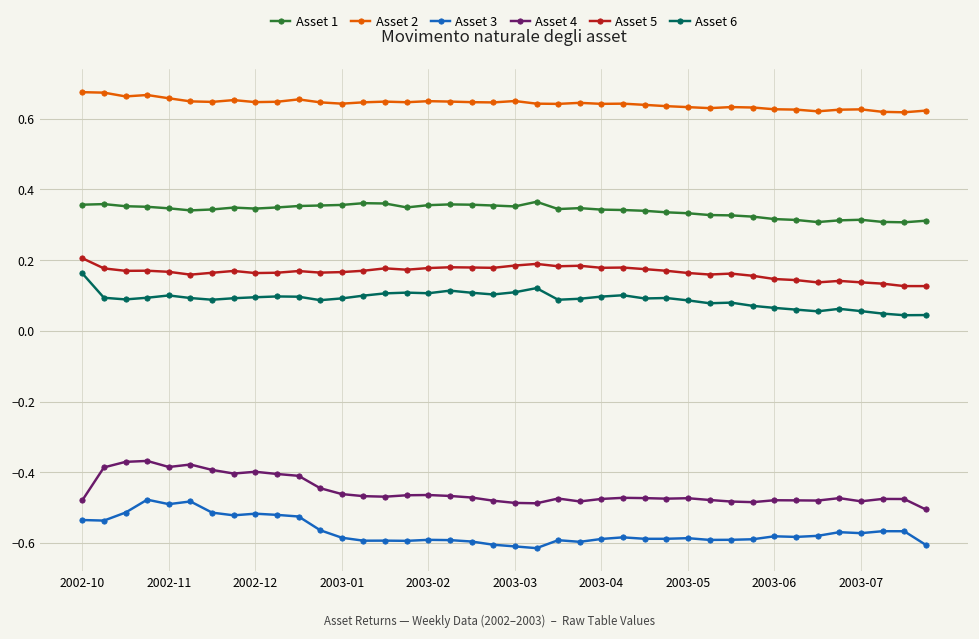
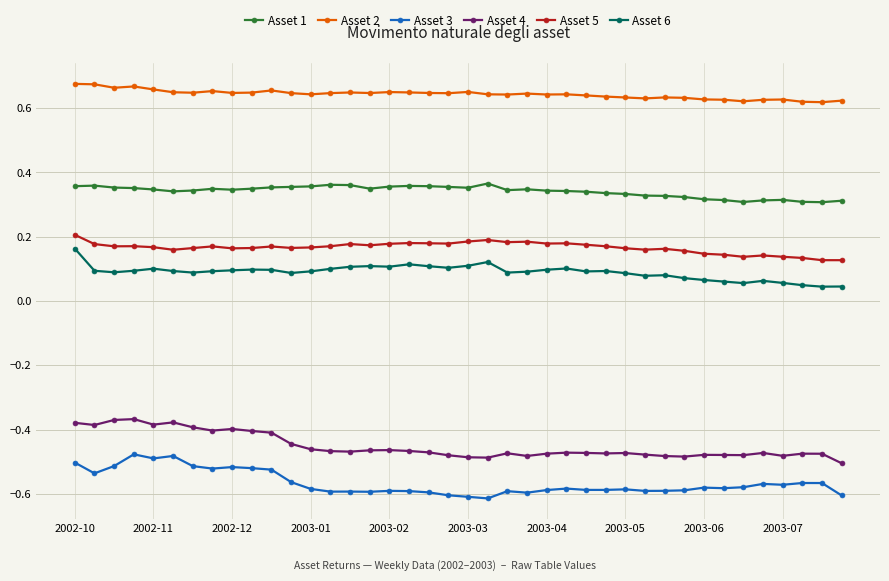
Asset 3, 2002-10: -0.53 -> -0.50
Asset 4, 2002-10: -0.48 -> -0.38
